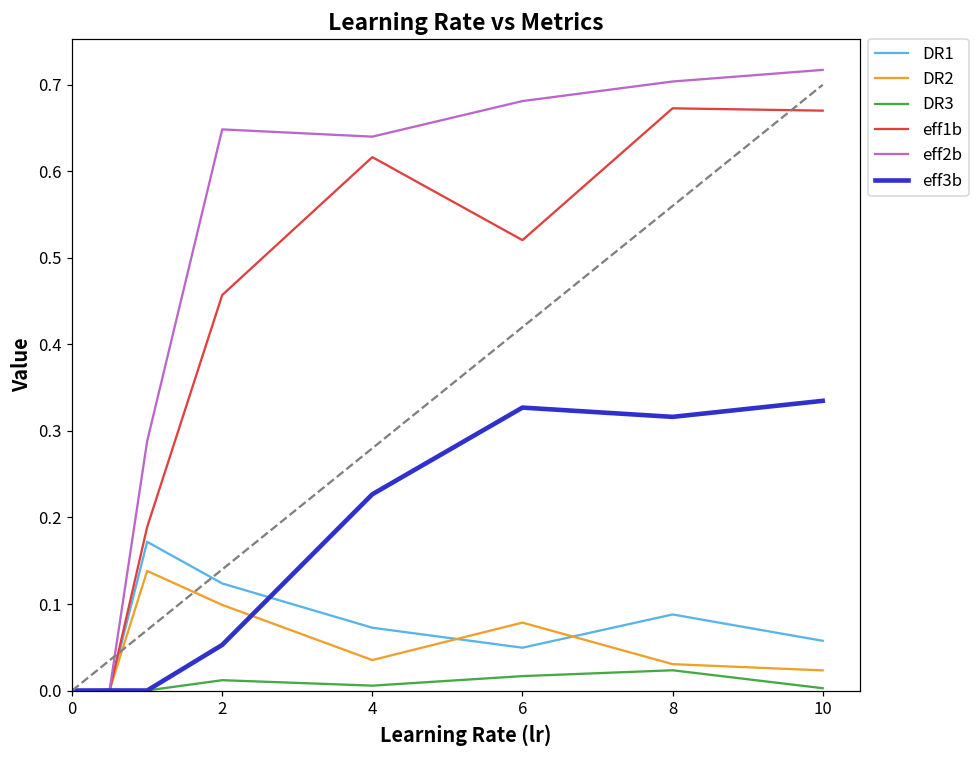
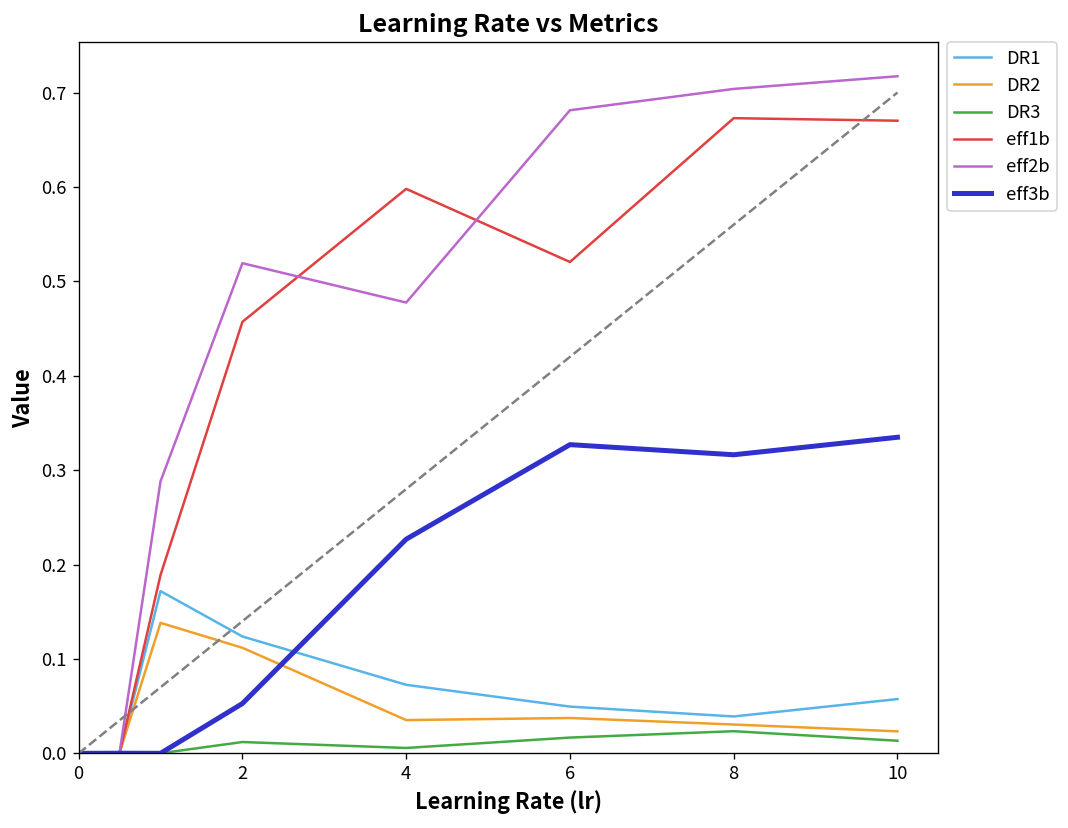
DR2, 2: 0.10 -> 0.11
eff2b, 2: 0.65 -> 0.52
eff1b, 4: 0.62 -> 0.60
eff2b, 4: 0.64 -> 0.48
DR2, 6: 0.08 -> 0.04
DR1, 8: 0.09 -> 0.04
DR3, 10: 0.00 -> 0.01
